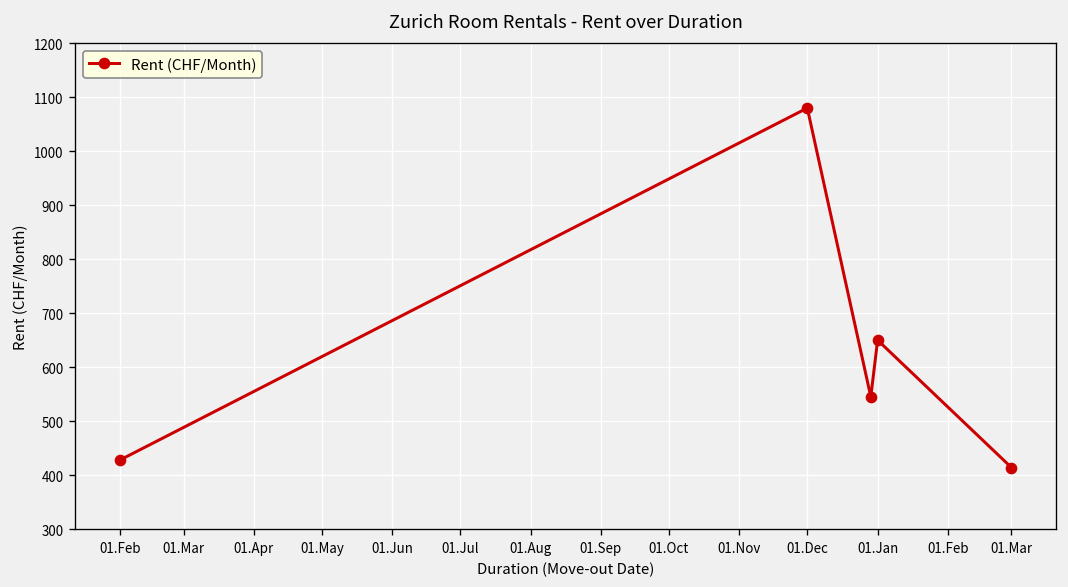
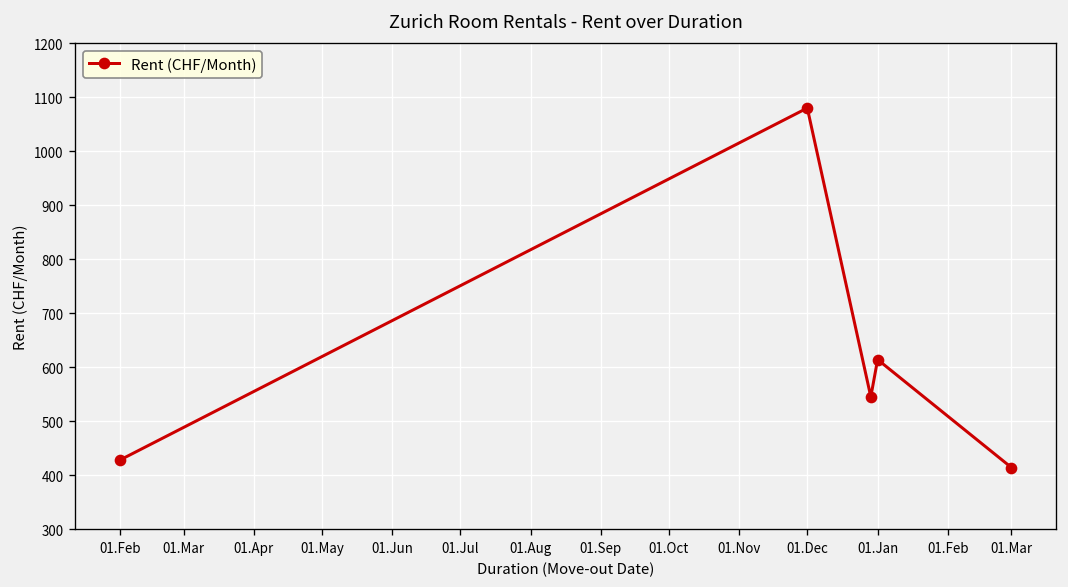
01.Jan: 650 -> 610
